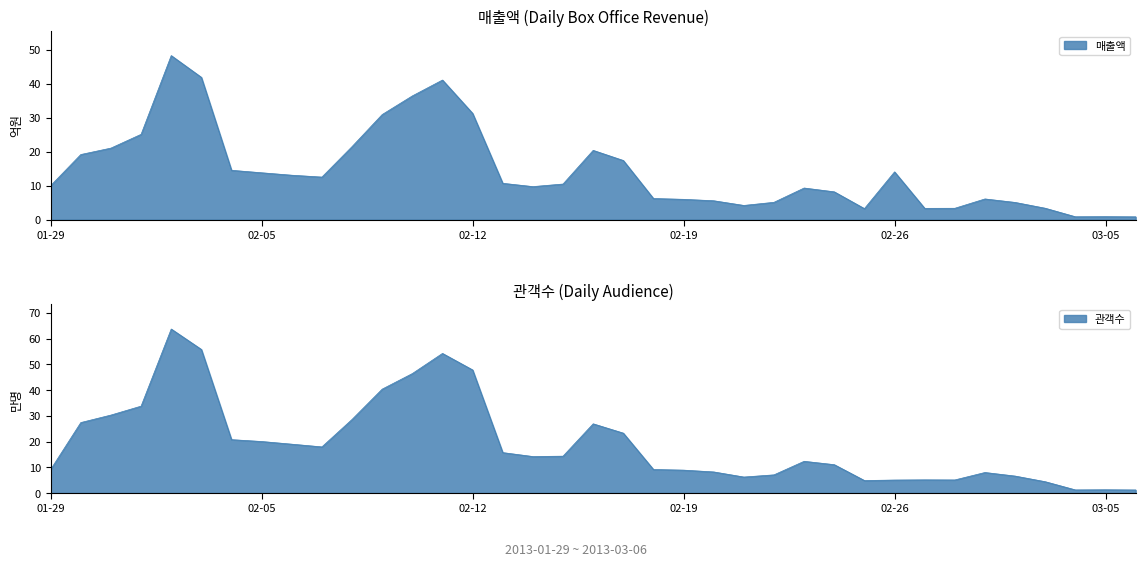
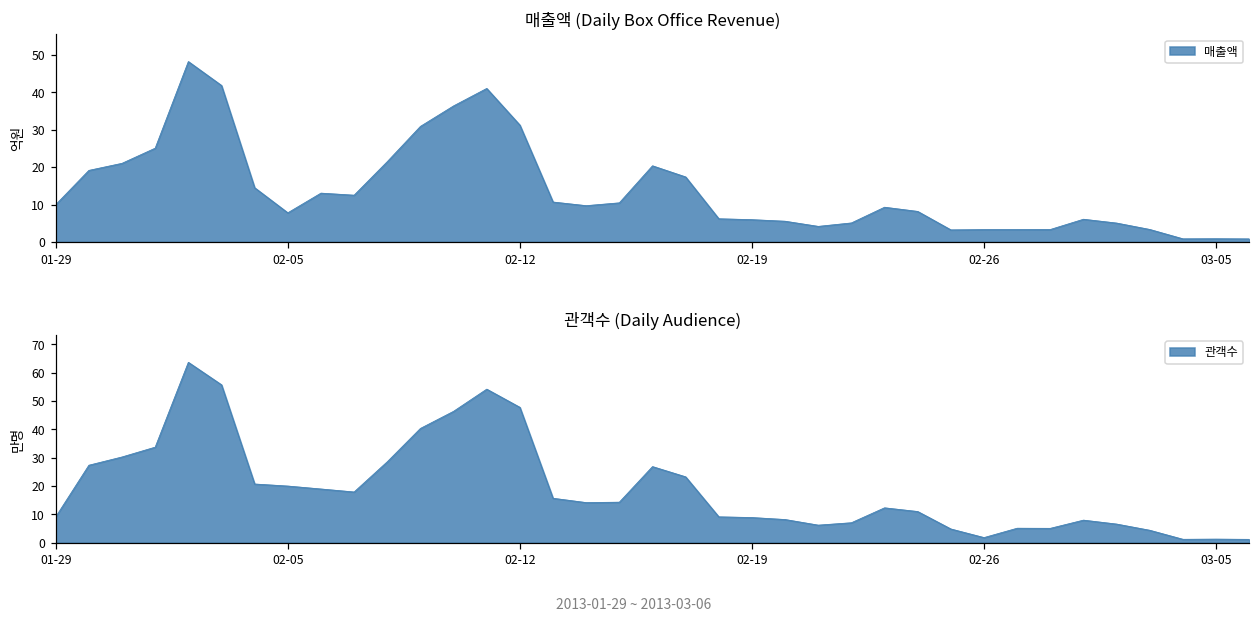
매출액 (Daily Box Office Revenue), 02-05: 14 -> 8
매출액 (Daily Box Office Revenue), 02-26: 14 -> 3
관객수 (Daily Audience), 02-26: 5 -> 2
